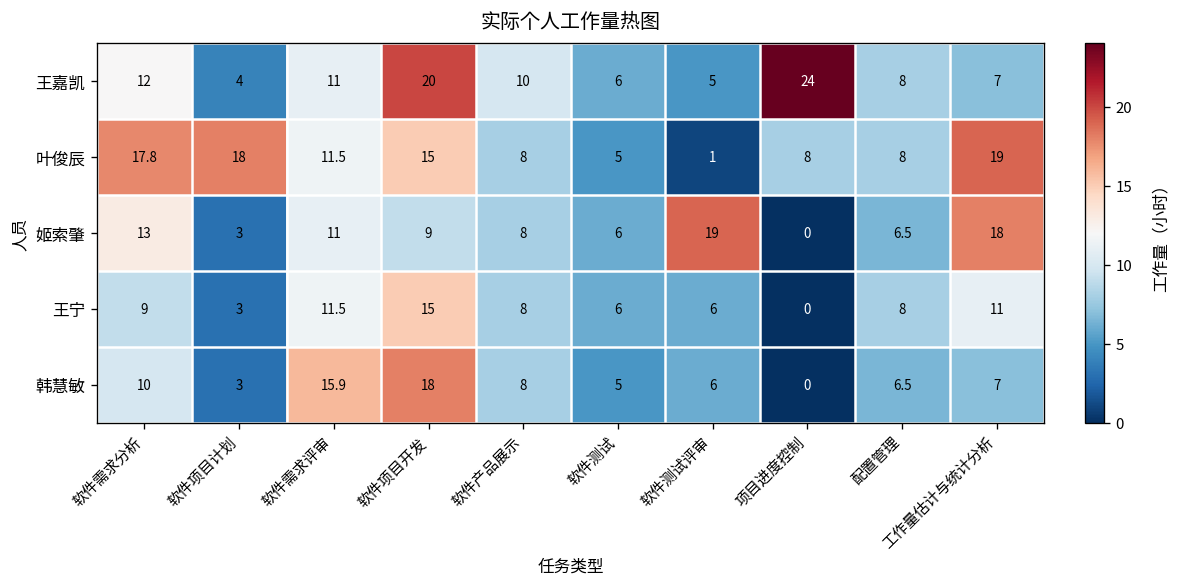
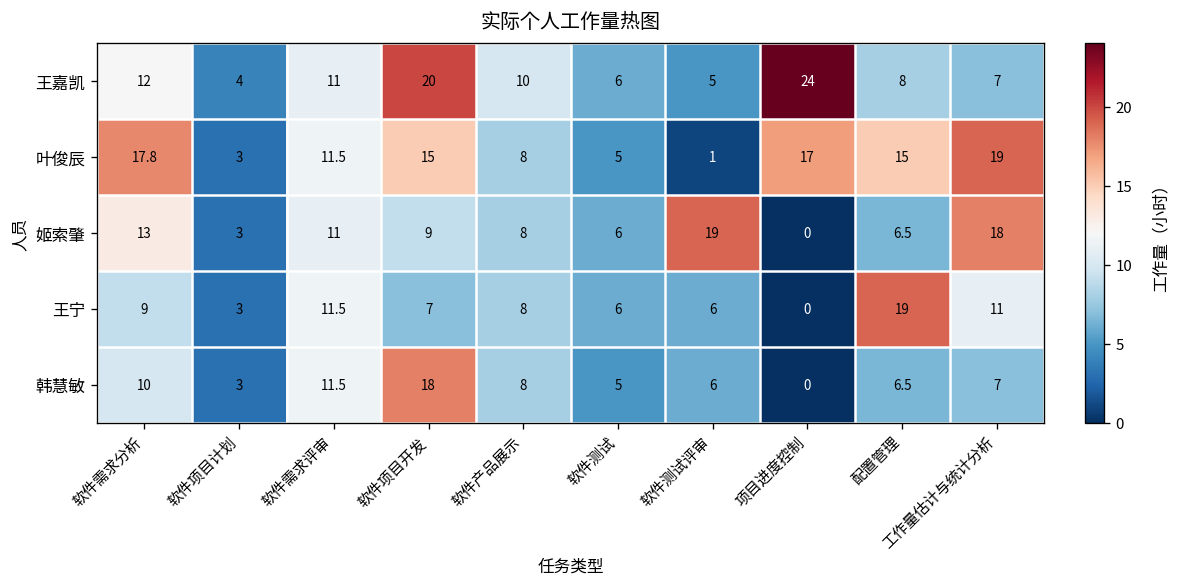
叶俊辰, 软件项目计划: 18 -> 3
叶俊辰, 项目进度控制: 8 -> 17
叶俊辰, 配置管理: 8 -> 15
王宁, 软件项目开发: 15 -> 7
王宁, 配置管理: 8 -> 19
韩慧敏, 软件需求评审: 15.9 -> 11.5
